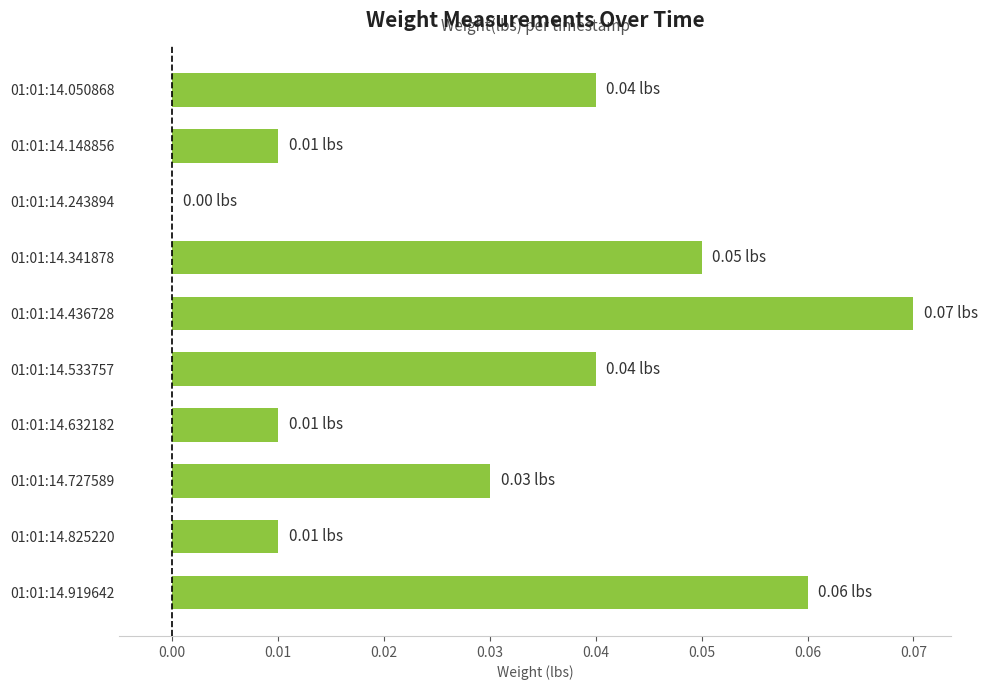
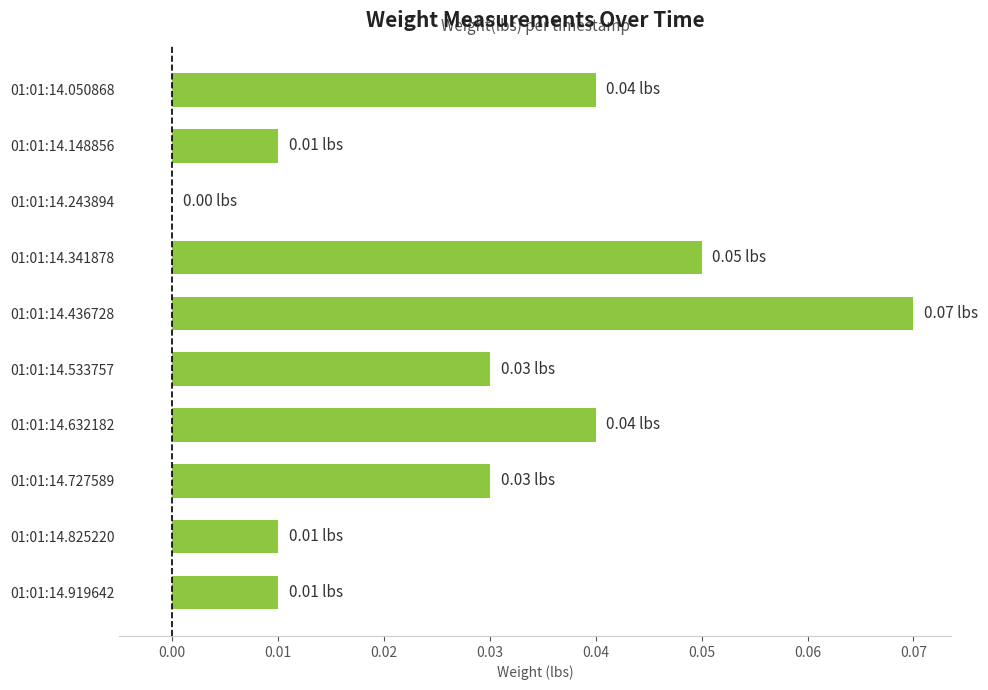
01:01:14.533757: 0.04 -> 0.03
01:01:14.632182: 0.01 -> 0.04
01:01:14.919642: 0.06 -> 0.01
